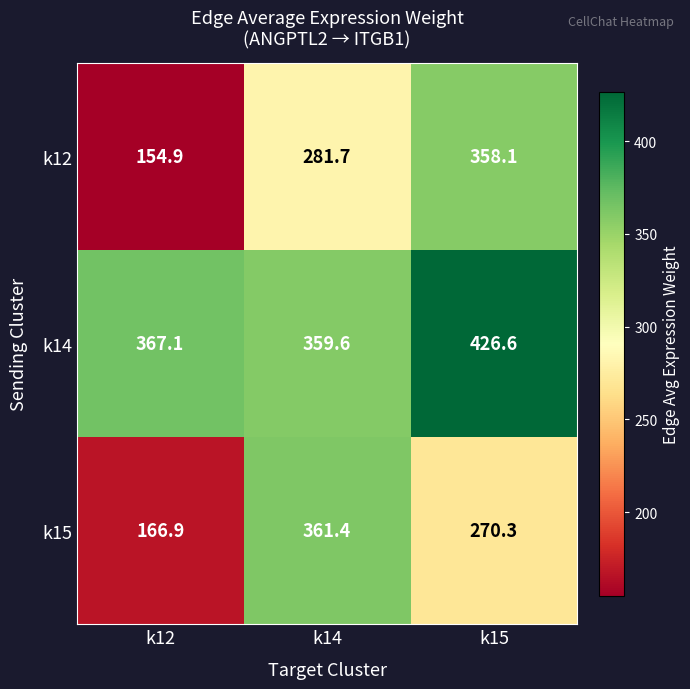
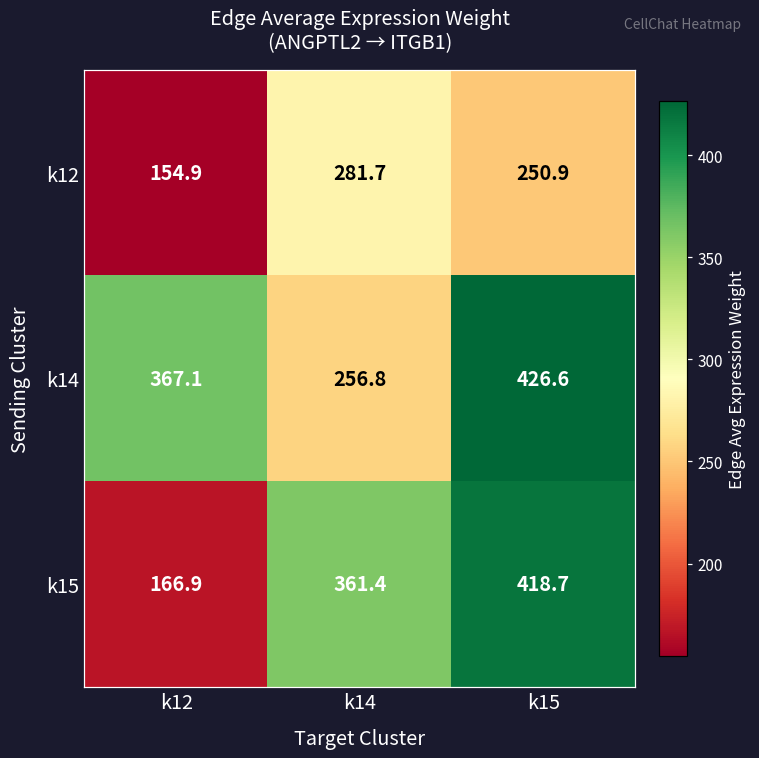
k12, k15: 358.1 -> 250.9
k14, k14: 359.6 -> 256.8
k15, k15: 270.3 -> 418.7
